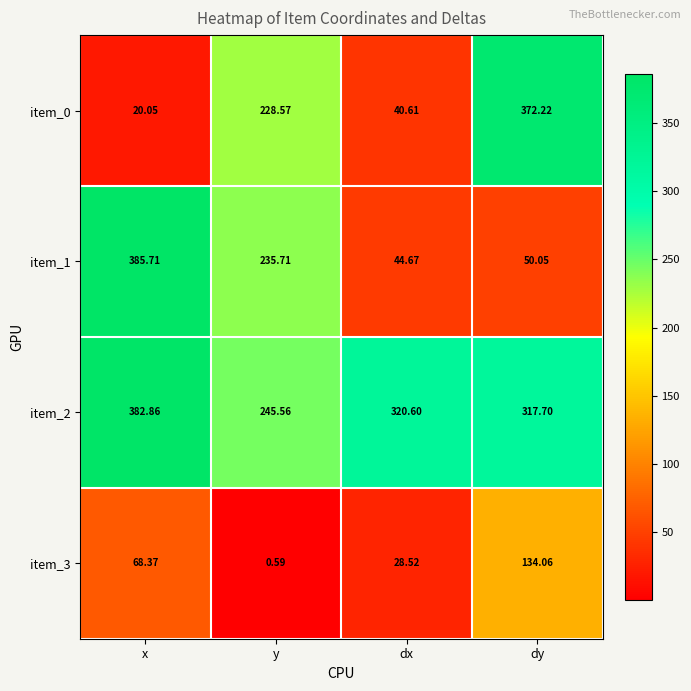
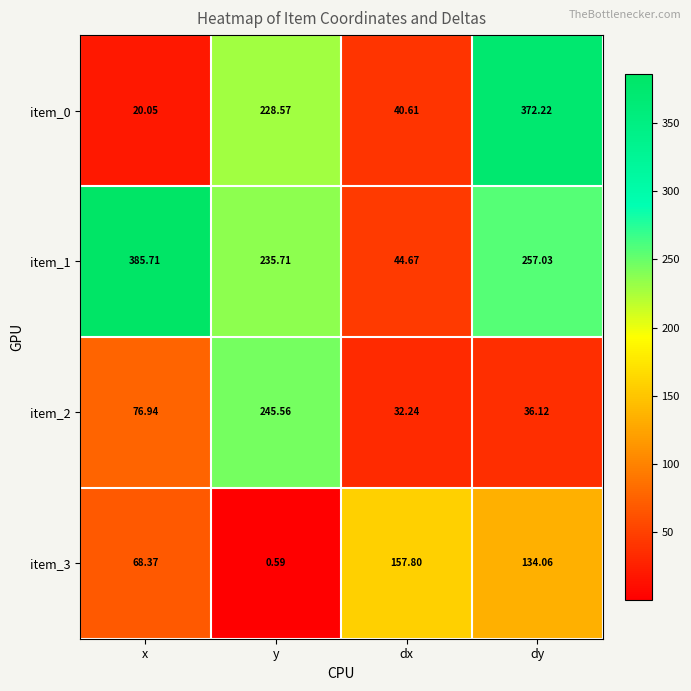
item_1, dy: 50.05 -> 257.03
item_2, x: 382.86 -> 76.94
item_2, dx: 320.60 -> 32.24
item_2, dy: 317.70 -> 36.12
item_3, dx: 28.52 -> 157.80
